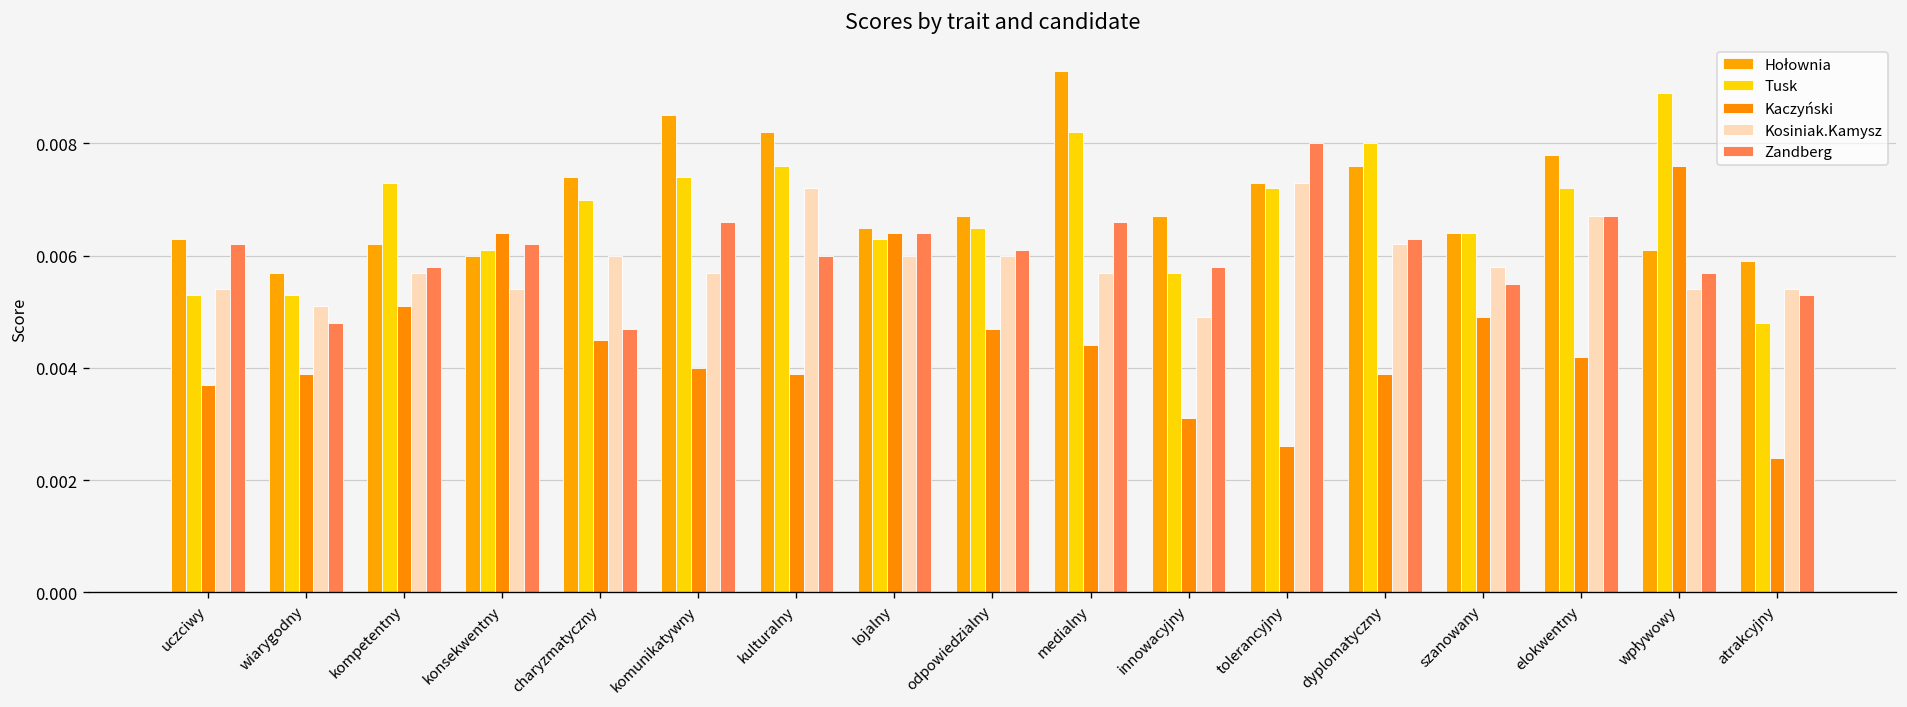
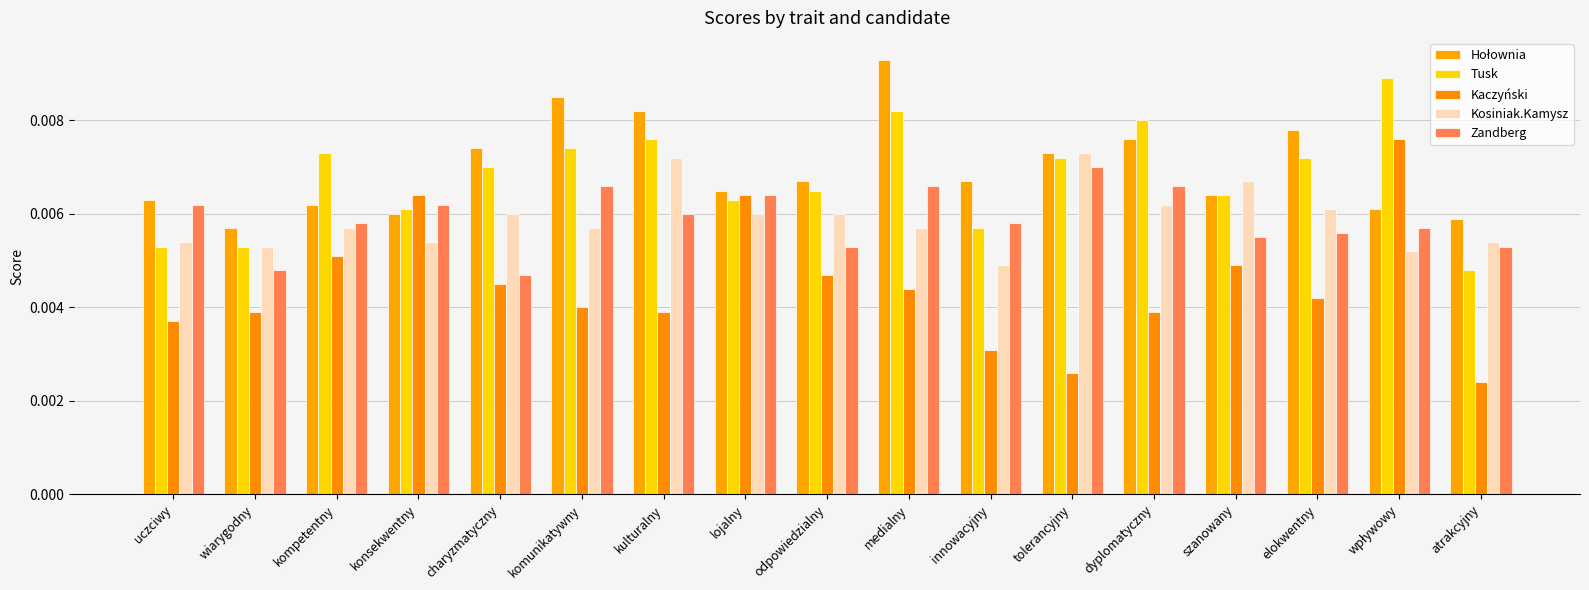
Kosiniak.Kamysz, wiarygodny: 0.0051 -> 0.0053
Zandberg, odpowiedzialny: 0.0061 -> 0.0053
Zandberg, tolerancyjny: 0.008 -> 0.007
Zandberg, dyplomatyczny: 0.0063 -> 0.0066
Kosiniak.Kamysz, szanowany: 0.0058 -> 0.0067
Kosiniak.Kamysz, elokwentny: 0.0067 -> 0.0061
Zandberg, elokwentny: 0.0067 -> 0.0056
Kosiniak.Kamysz, wpływowy: 0.0054 -> 0.0052
